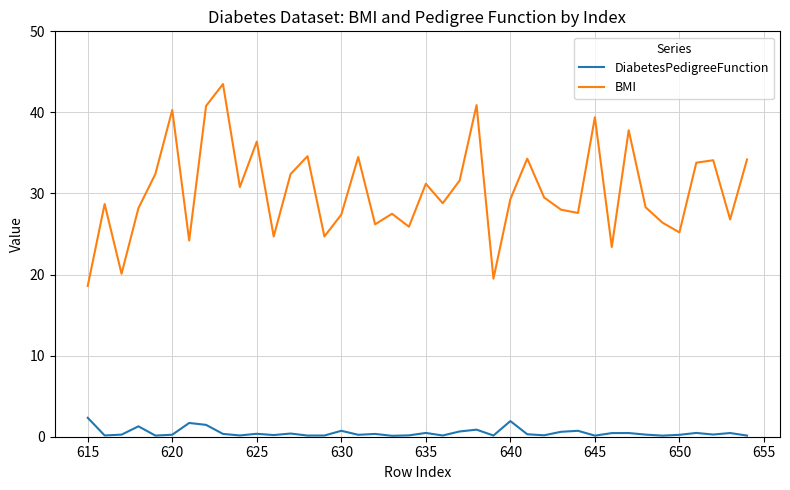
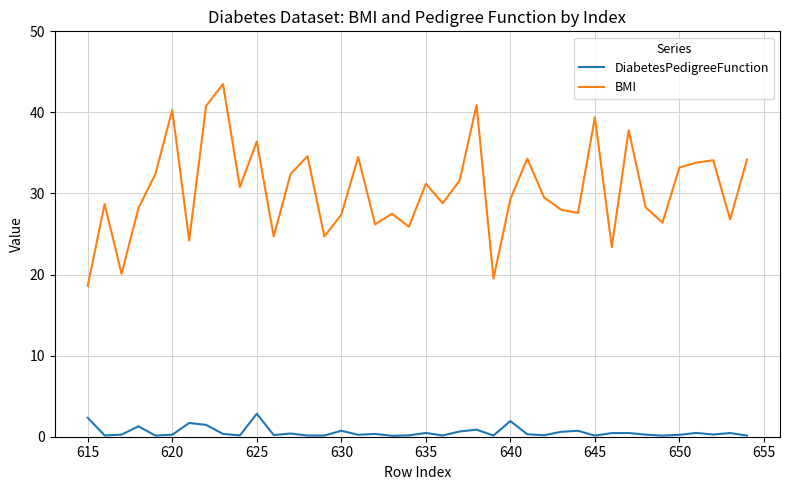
DiabetesPedigreeFunction, 625: 0 -> 3
BMI, 650: 25 -> 33
